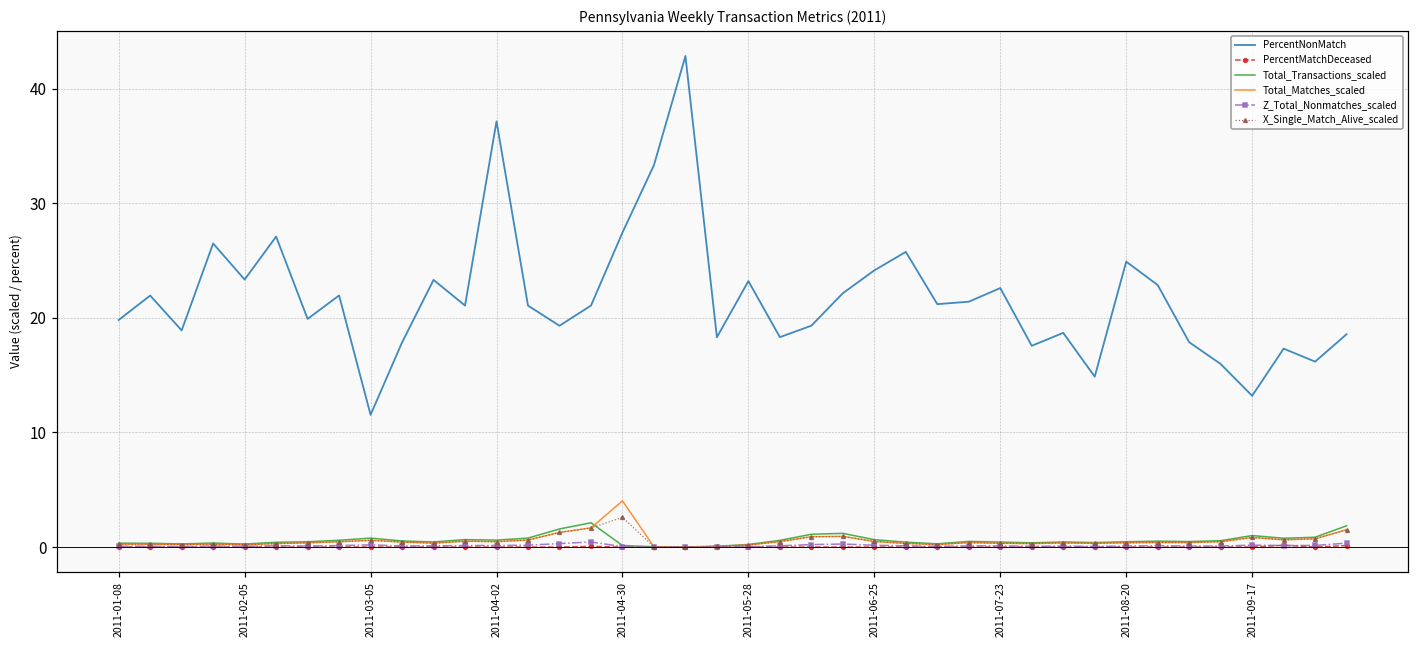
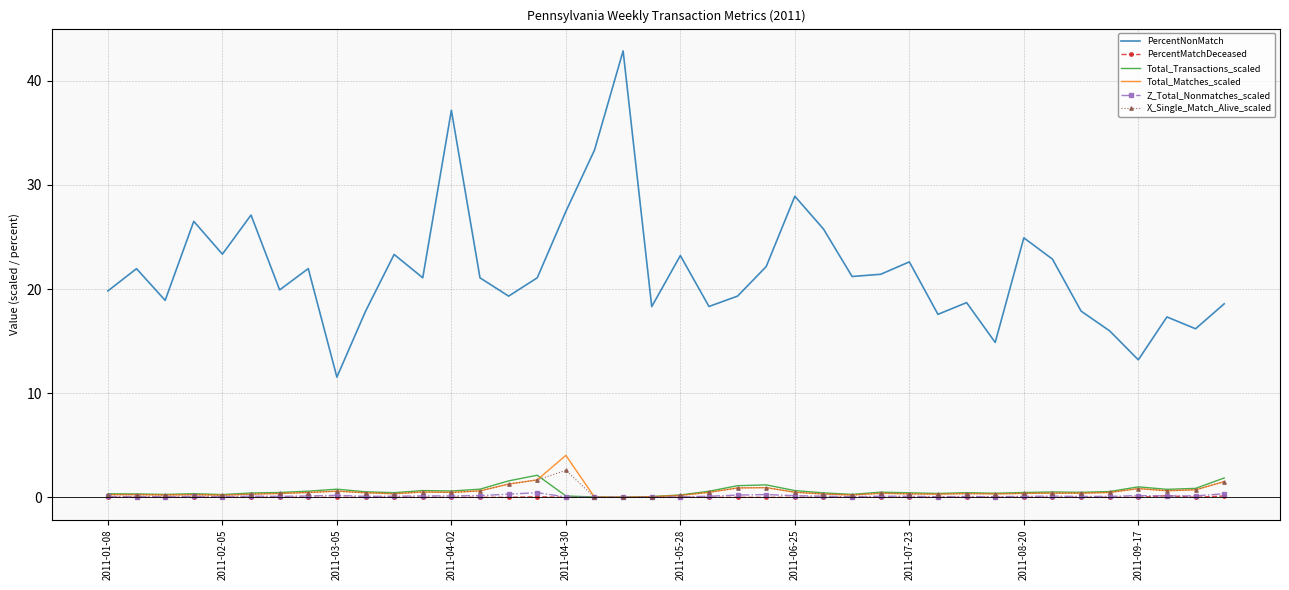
PercentNonMatch, 2011-06-25: 24.1 -> 28.9
